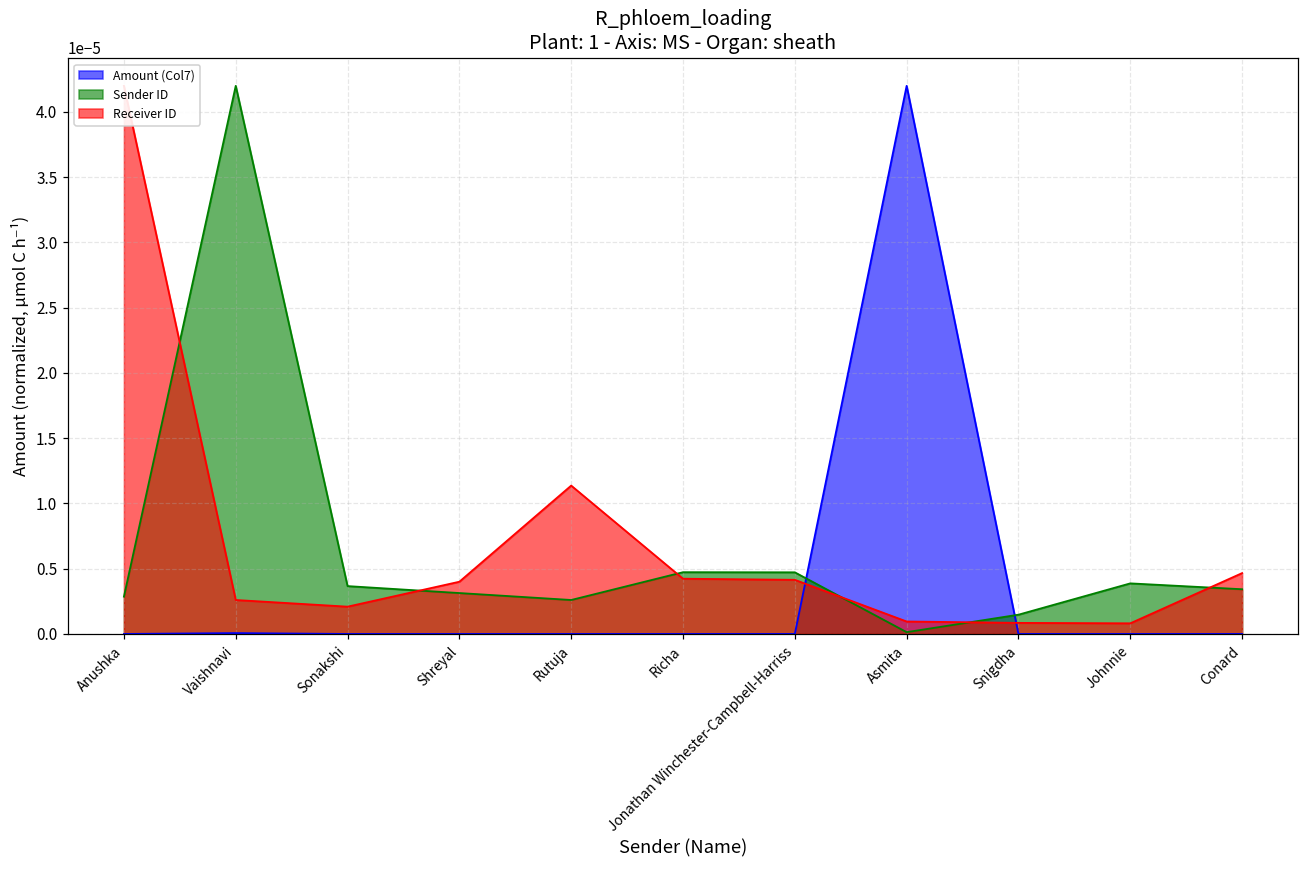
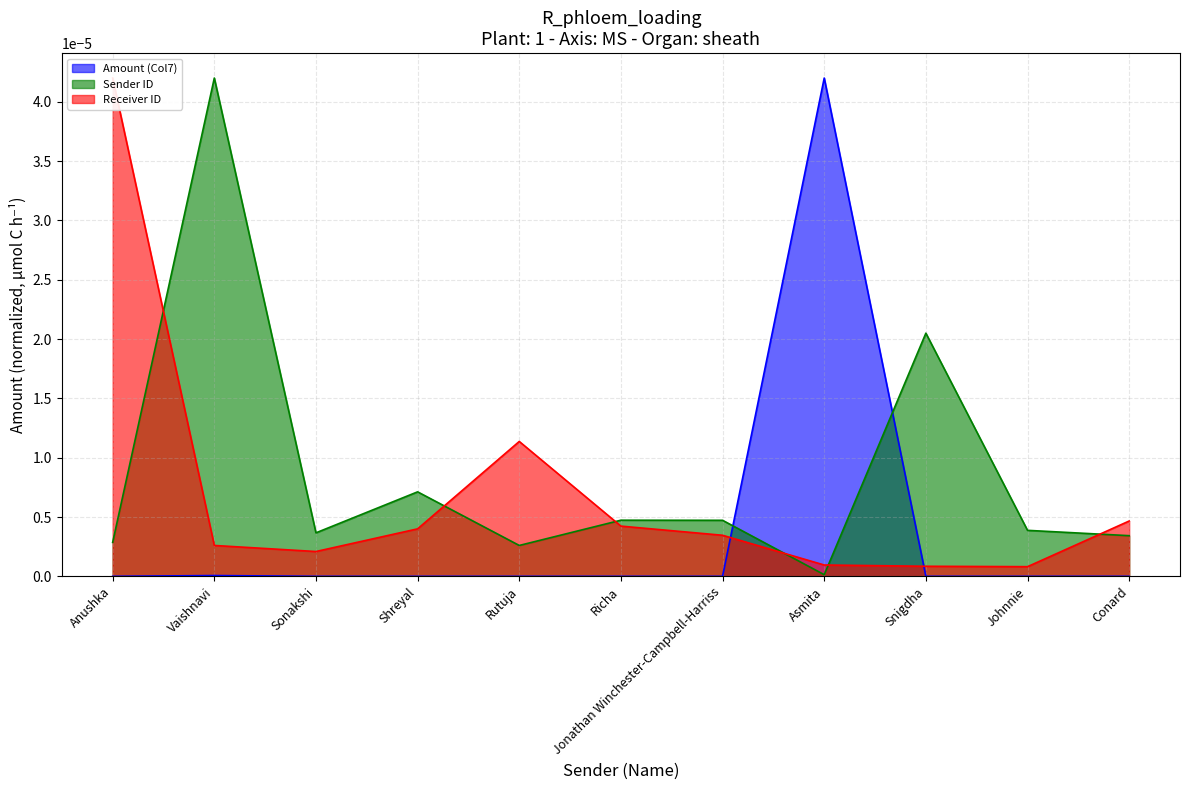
Sender ID, Shreyal: 0.0000031 -> 0.0000071
Receiver ID, Jonathan Winchester-Campbell-Harriss: 0.0000041 -> 0.0000035
Sender ID, Snigdha: 0.0000015 -> 0.0000205
